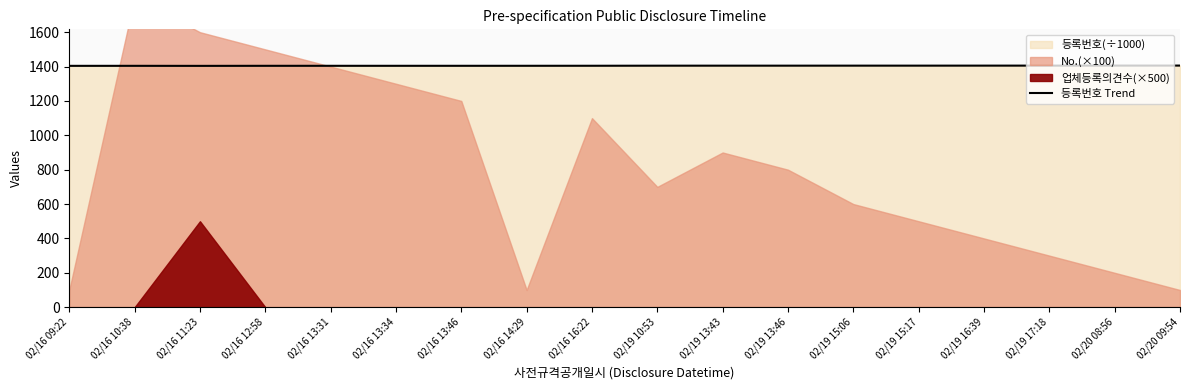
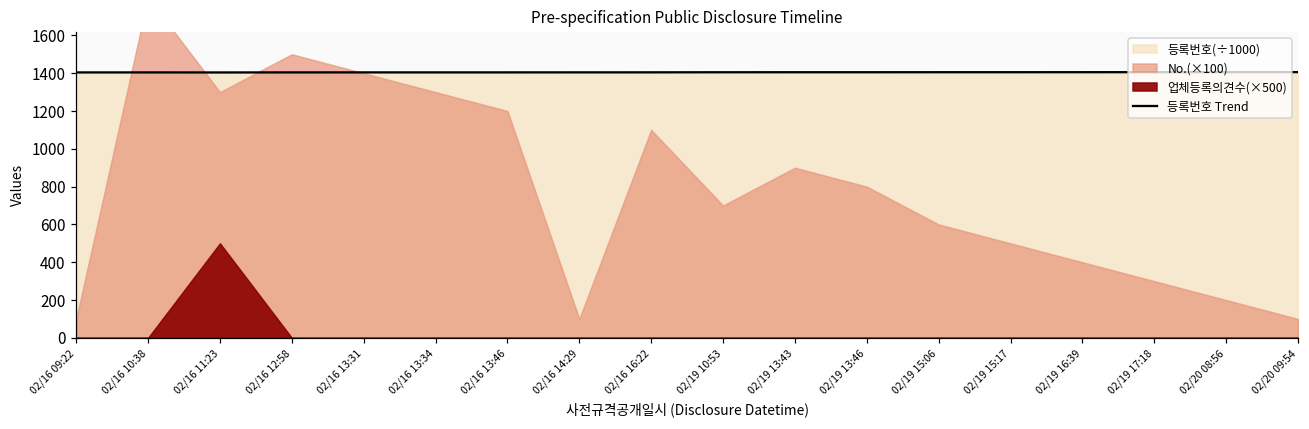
No.(×100), 02/16 11:23: 1600 -> 1300
